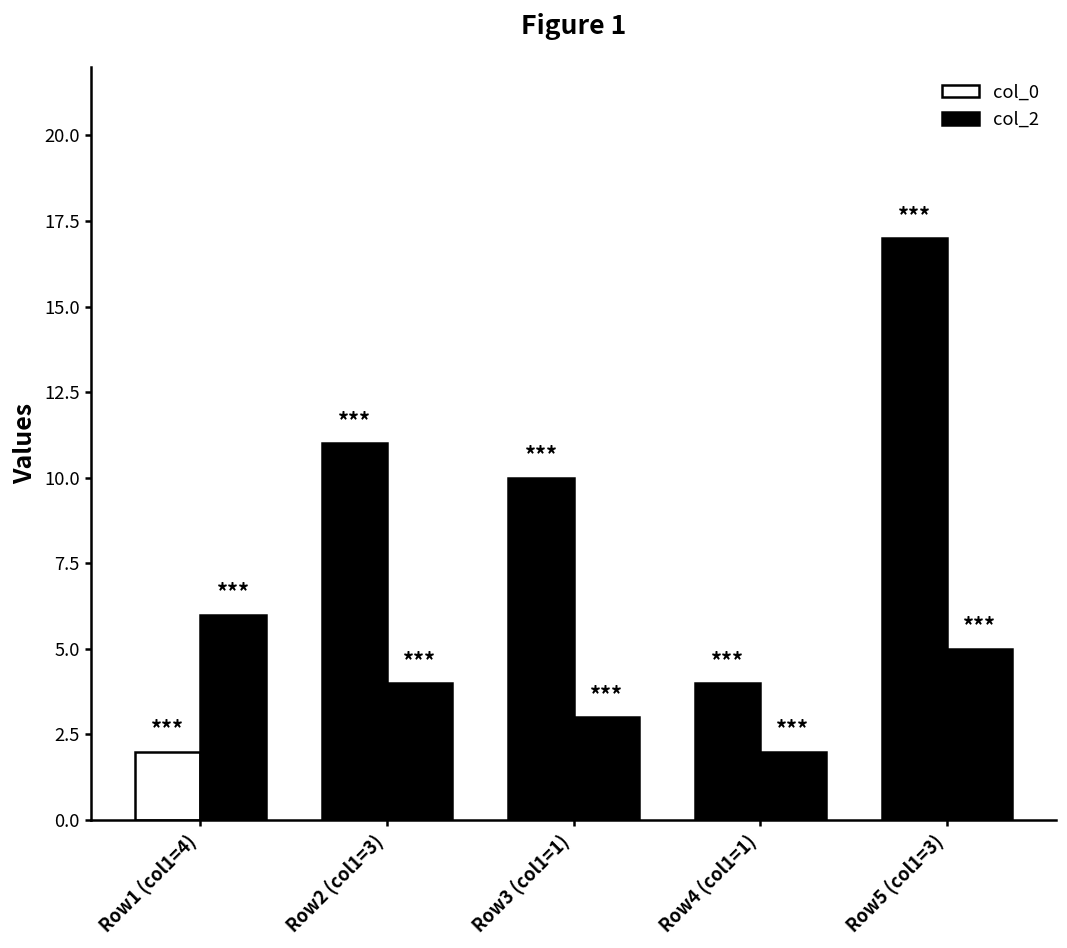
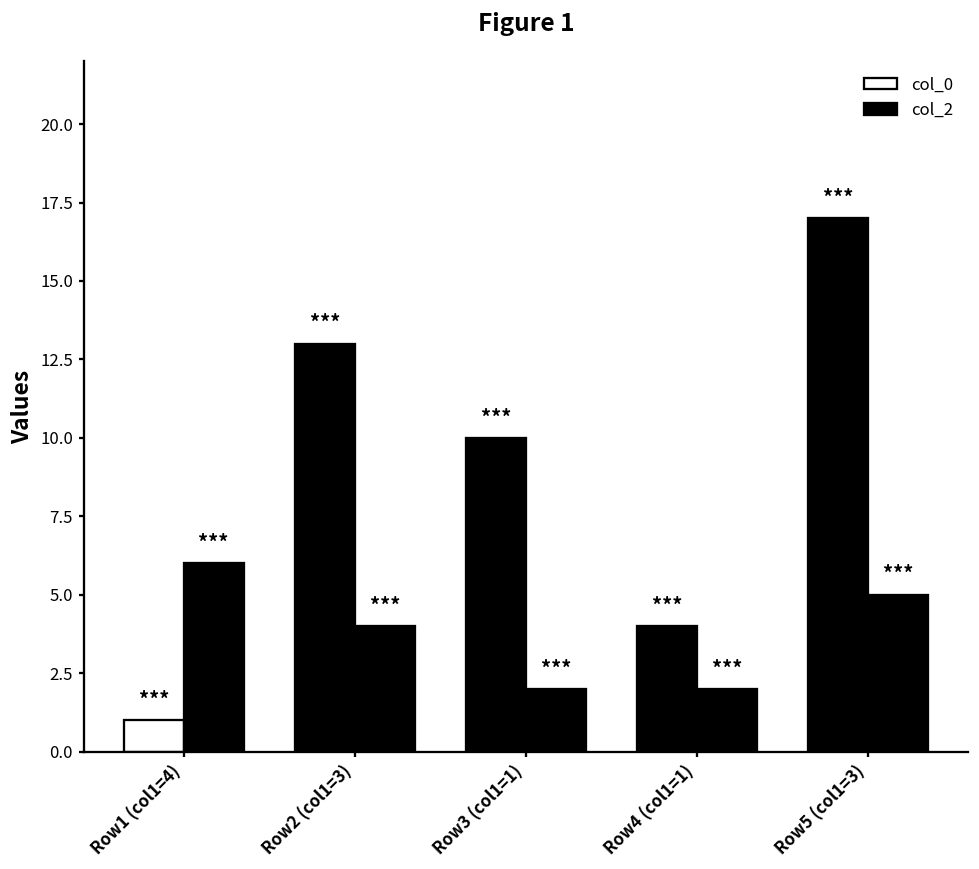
col_0, Row1 (col1=4): 2 -> 1
col_0, Row2 (col1=3): 11 -> 13
col_2, Row3 (col1=1): 3 -> 2
